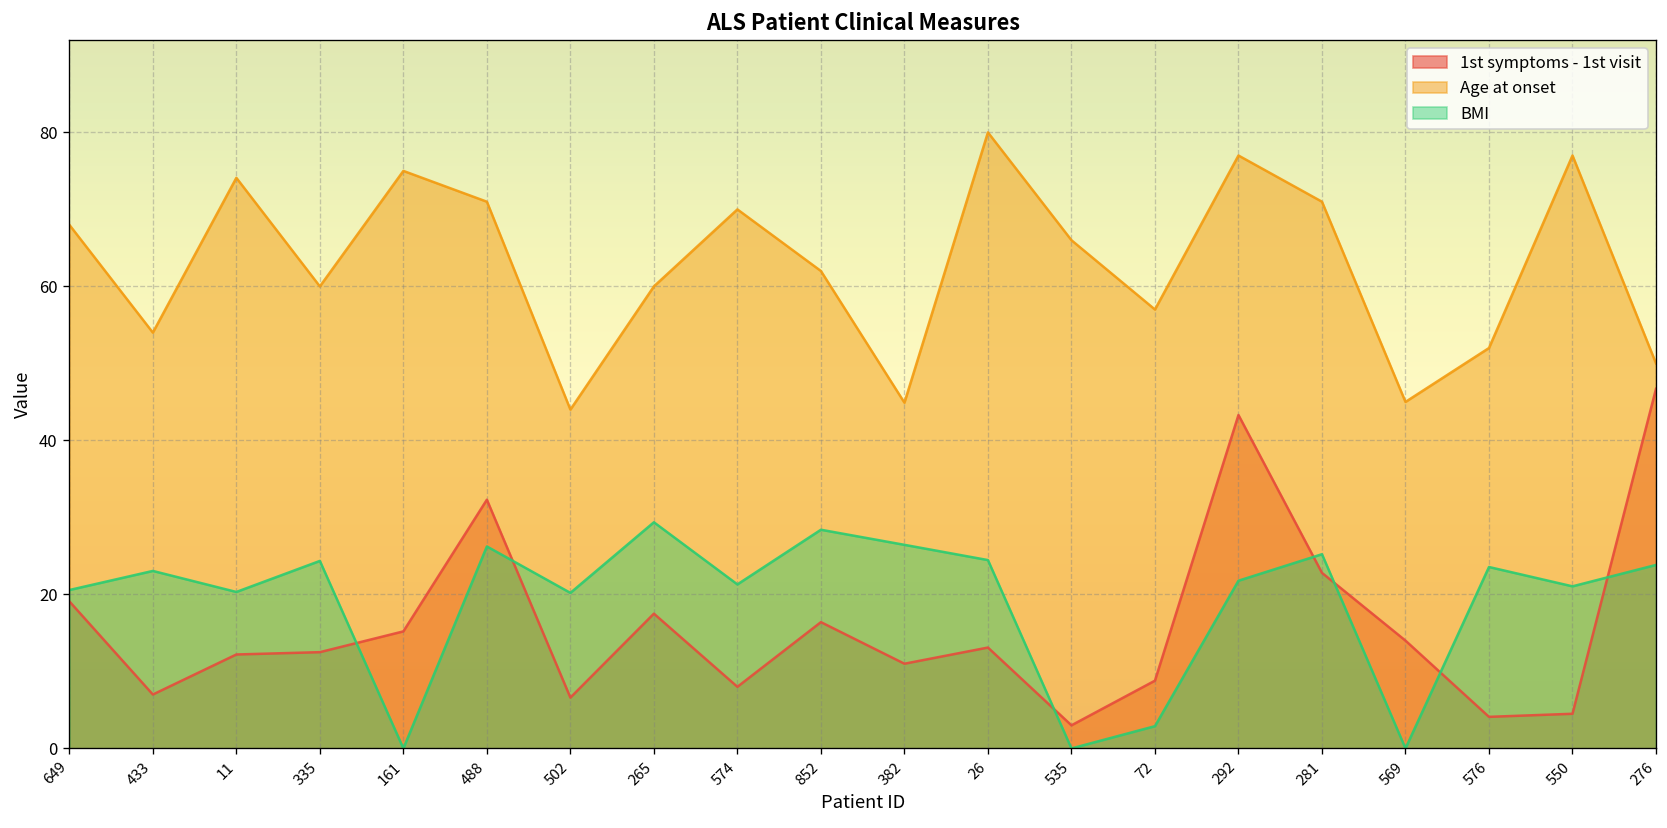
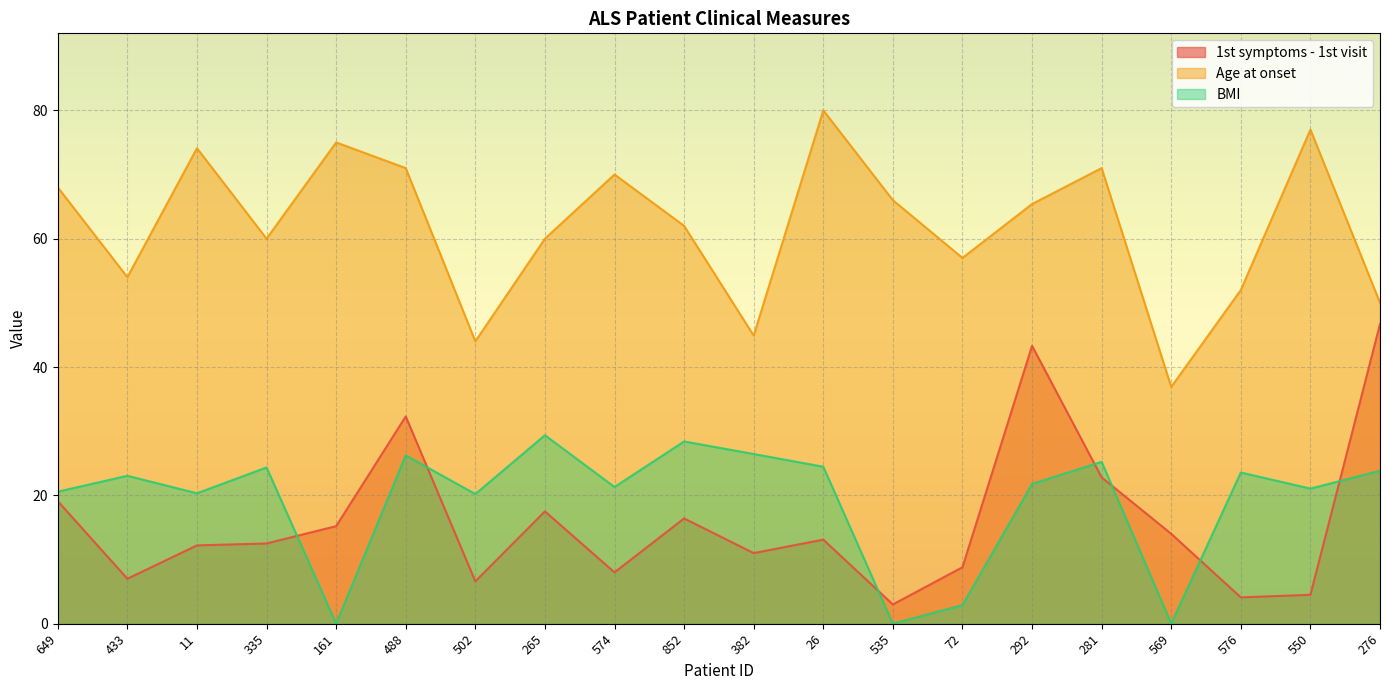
Age at onset, 292: 77 -> 65
Age at onset, 569: 45 -> 37
